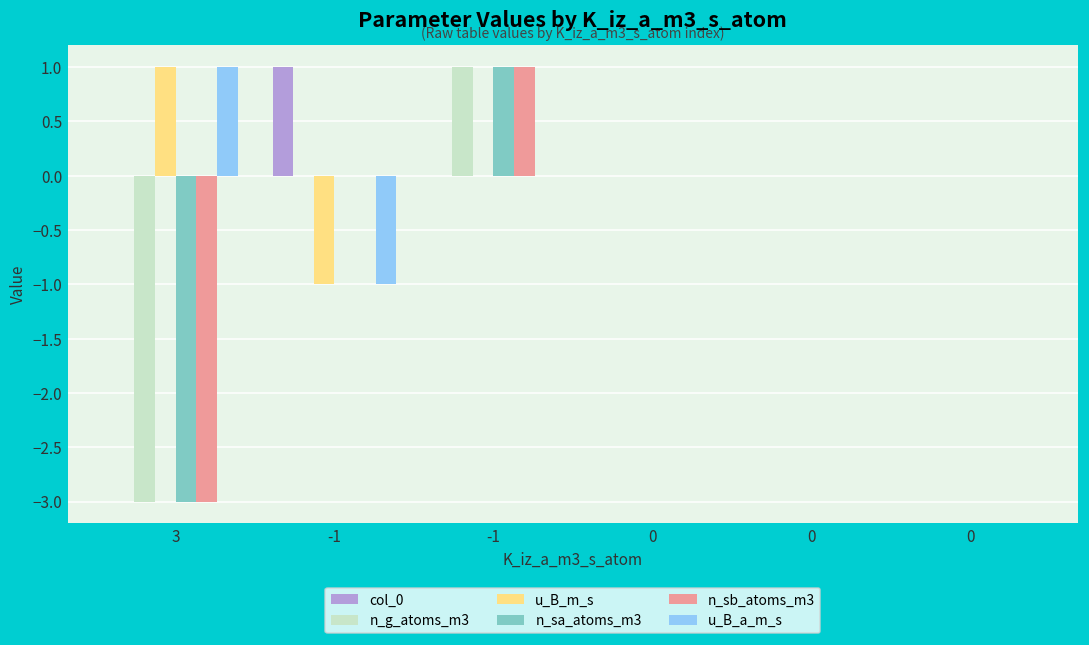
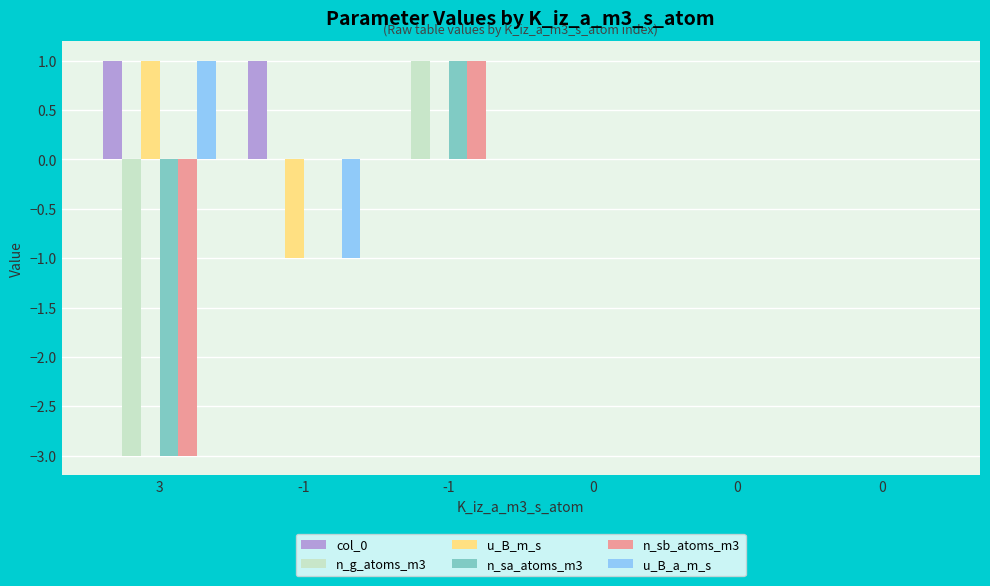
col_0, 3: 0 -> 1
